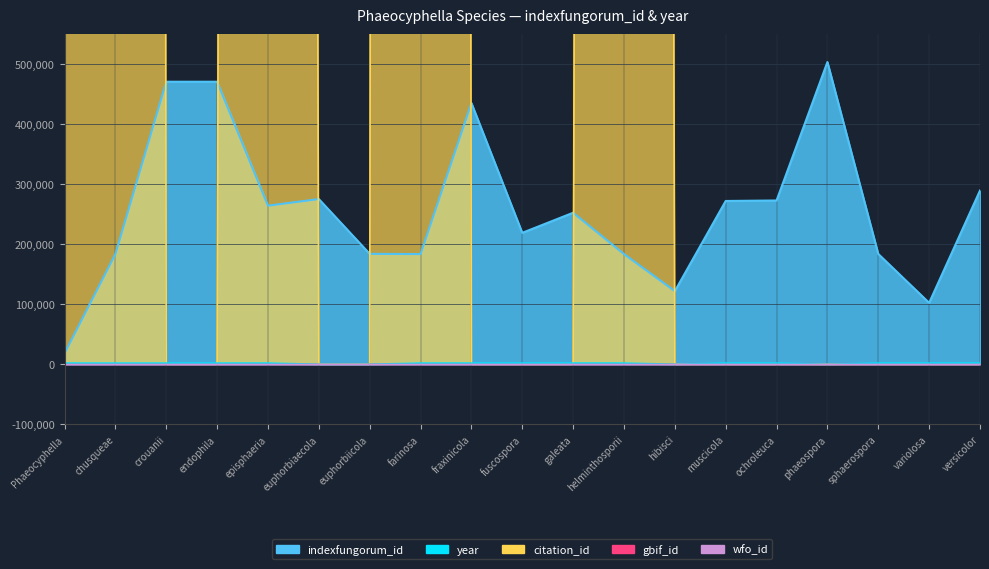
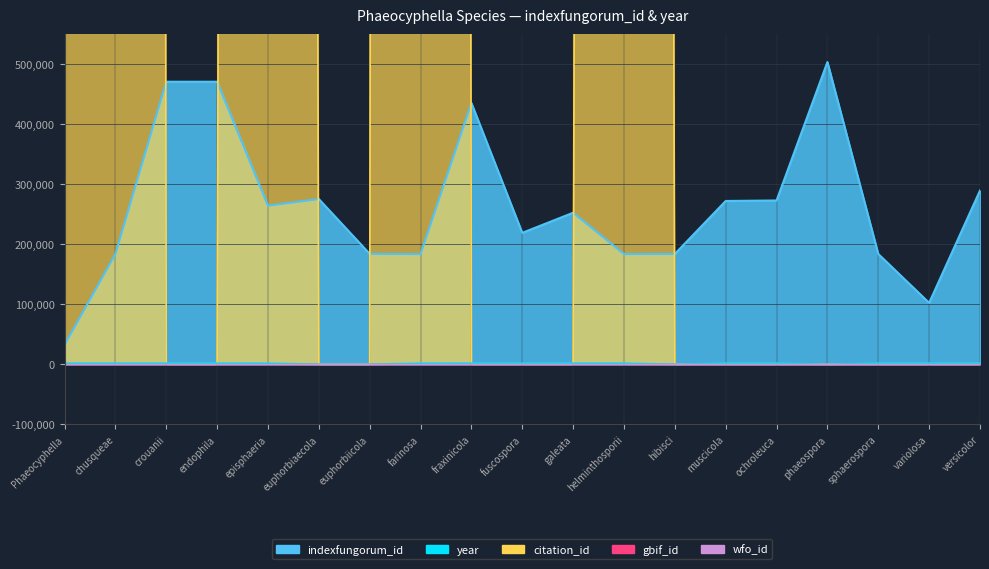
indexfungorum_id, Phaeocyphella: 20,000 -> 30,000
indexfungorum_id, hibisci: 120,000 -> 180,000
